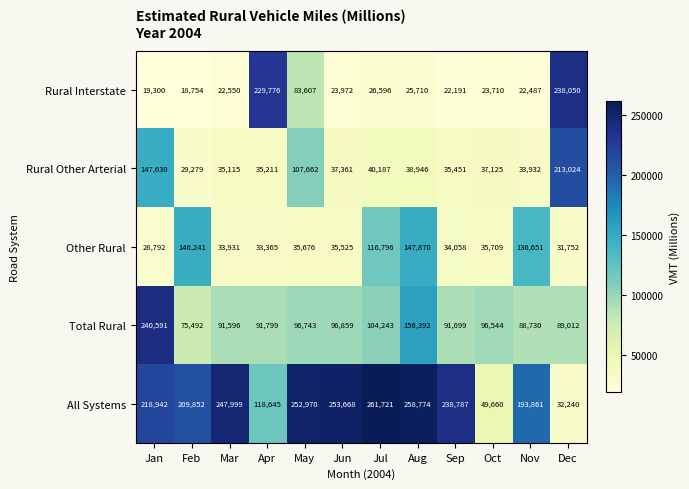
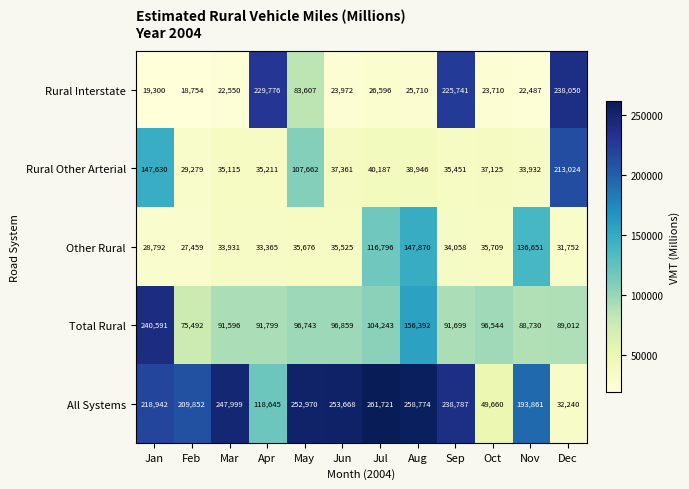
Rural Interstate, Sep: 22,191 -> 225,741
Other Rural, Feb: 146,241 -> 27,459
